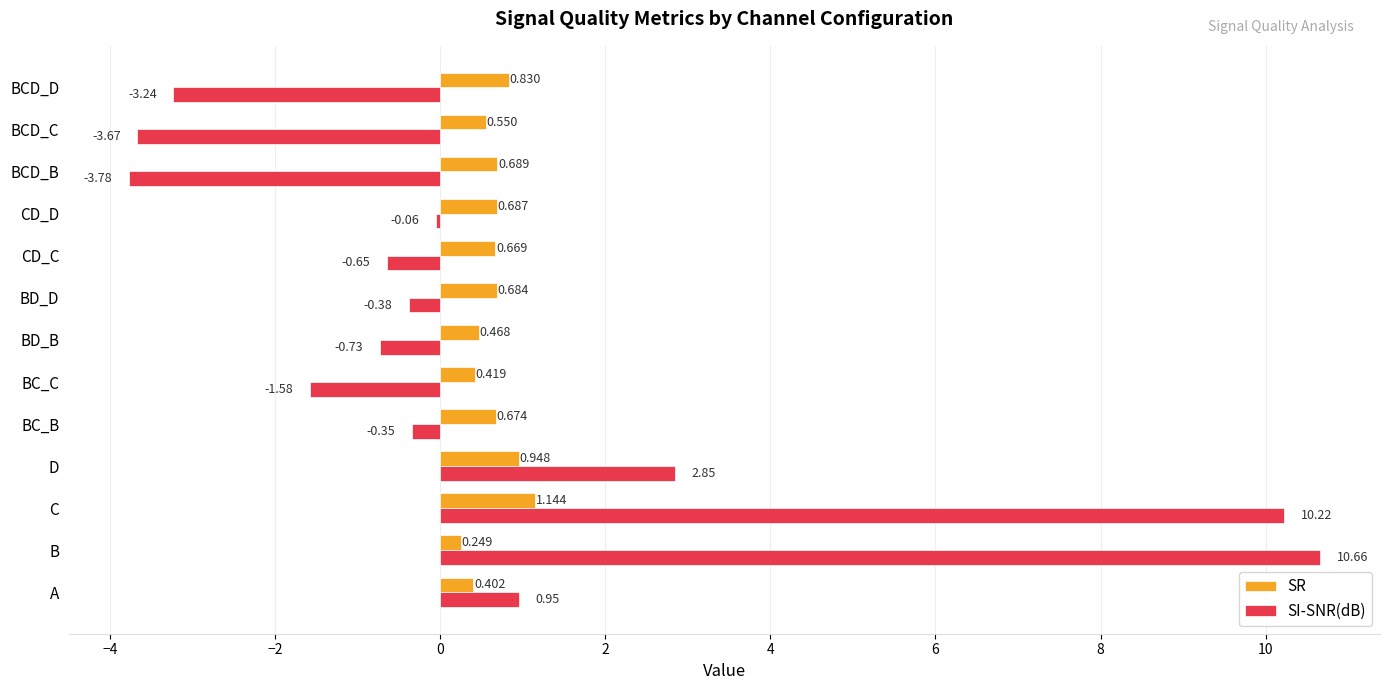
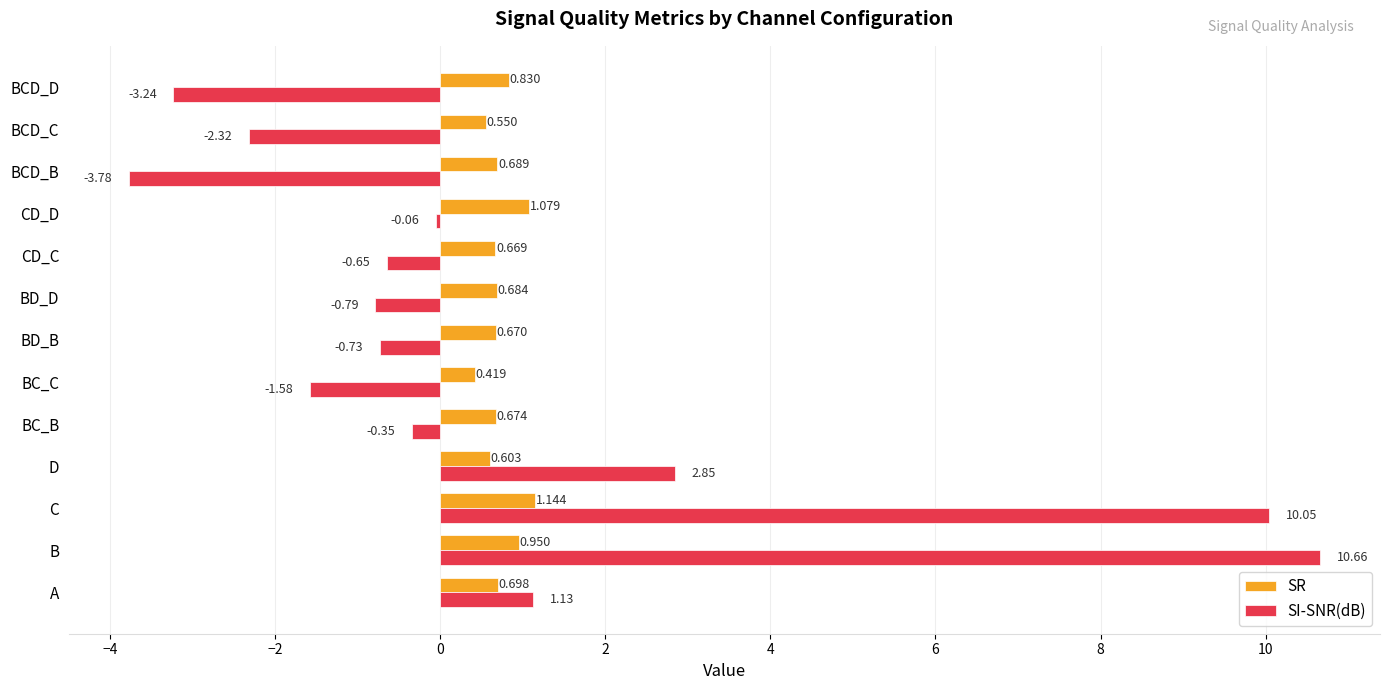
SI-SNR(dB), BCD_C: -3.67 -> -2.32
SR, CD_D: 0.687 -> 1.079
SI-SNR(dB), BD_D: -0.38 -> -0.79
SR, BD_B: 0.468 -> 0.670
SR, D: 0.948 -> 0.603
SI-SNR(dB), C: 10.22 -> 10.05
SR, B: 0.249 -> 0.950
SR, A: 0.402 -> 0.698
SI-SNR(dB), A: 0.95 -> 1.13
